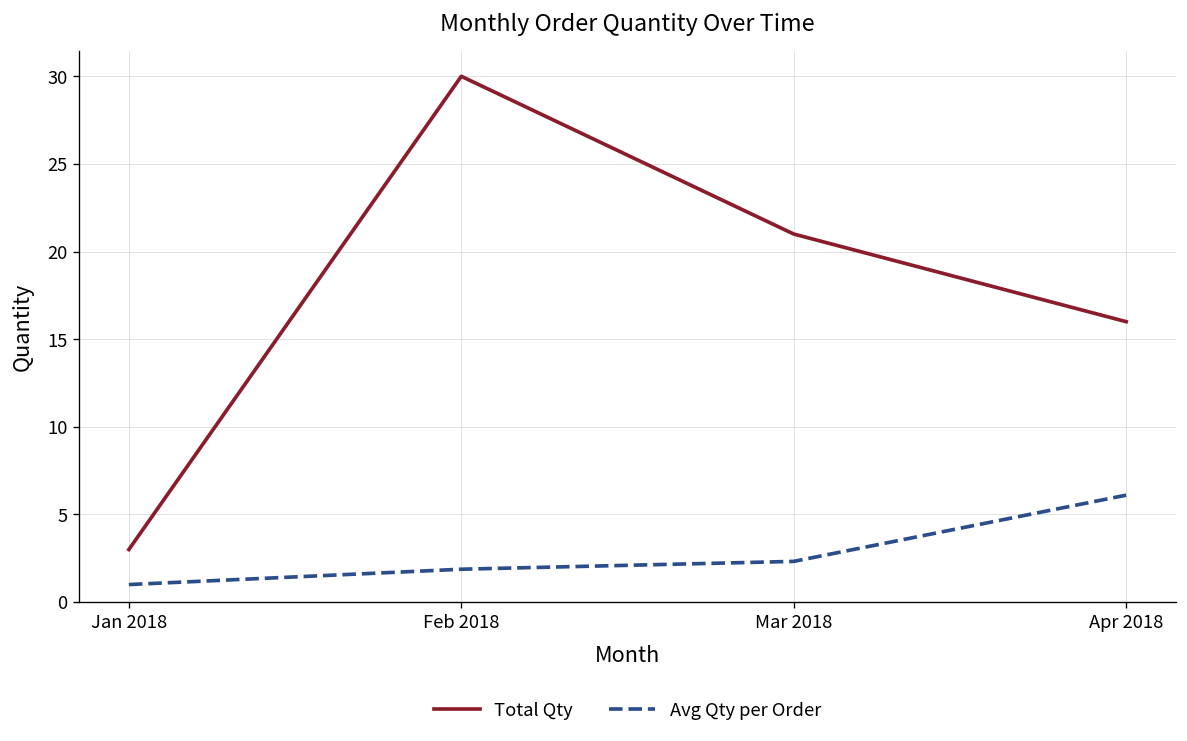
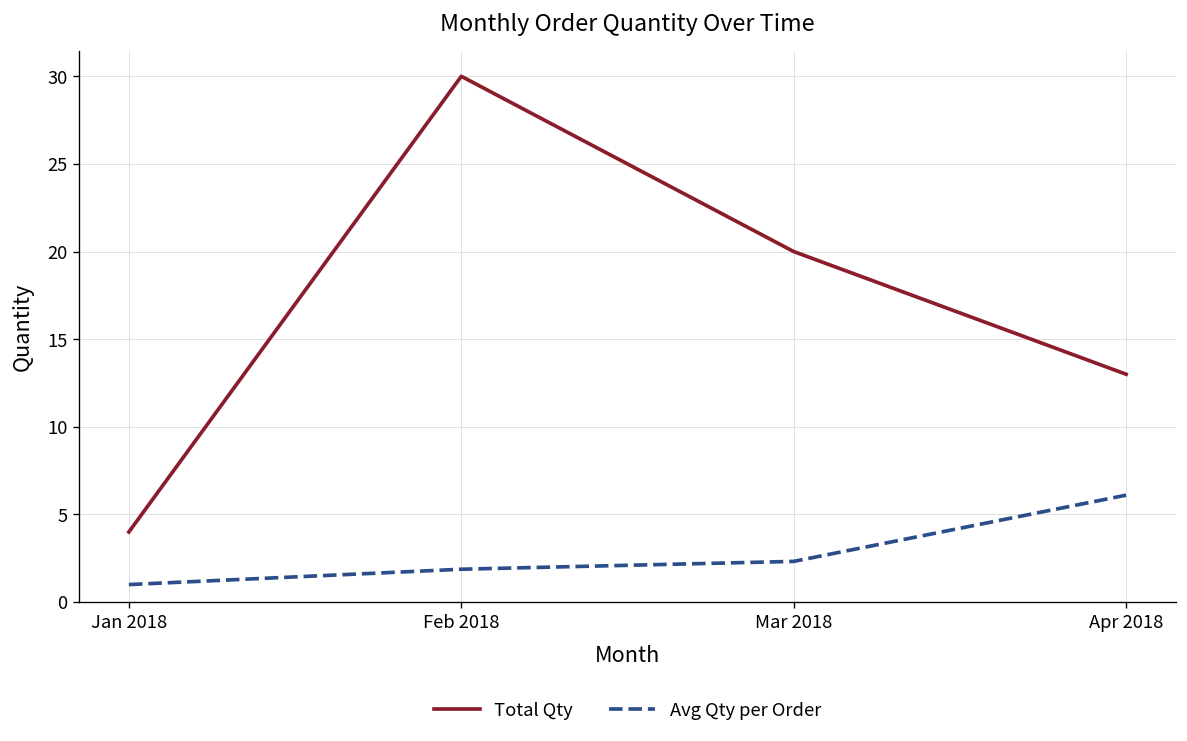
Total Qty, Jan 2018: 3 -> 4
Total Qty, Mar 2018: 21 -> 20
Total Qty, Apr 2018: 16 -> 13
